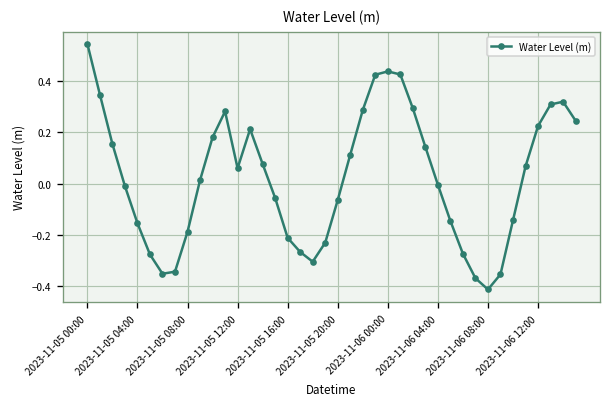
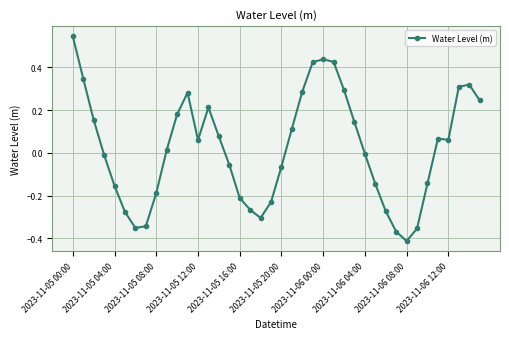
2023-11-06 12:00: 0.22 -> 0.06
